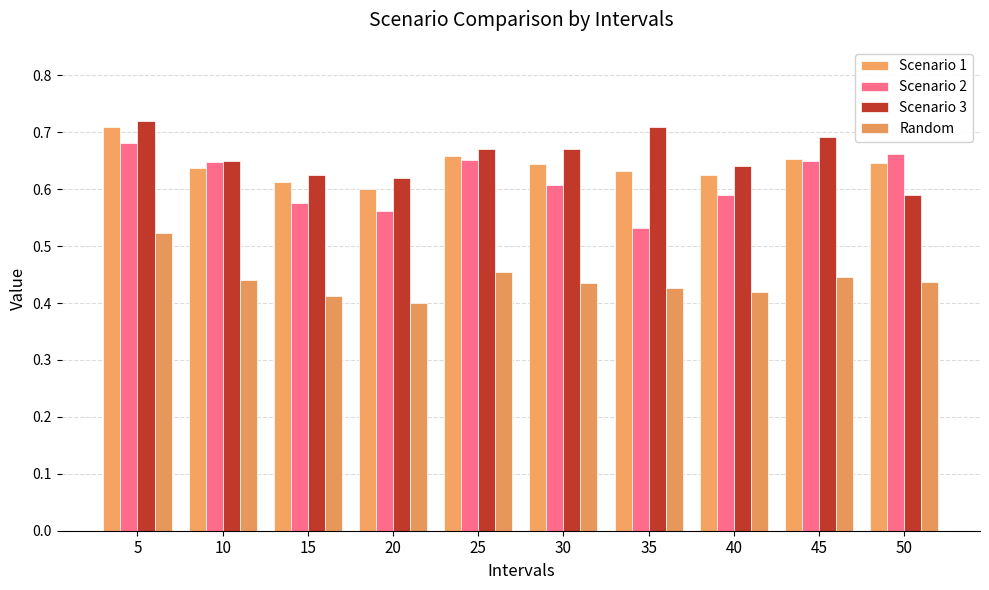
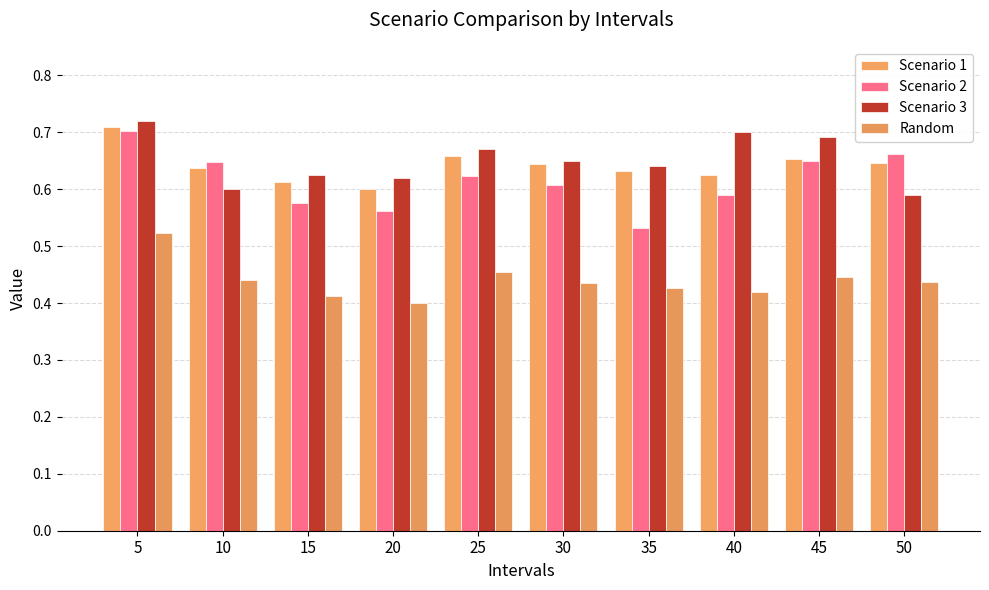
Scenario 2, 5: 0.68 -> 0.70
Scenario 3, 10: 0.65 -> 0.60
Scenario 2, 25: 0.65 -> 0.62
Scenario 3, 30: 0.67 -> 0.65
Scenario 3, 35: 0.71 -> 0.64
Scenario 3, 40: 0.64 -> 0.70
